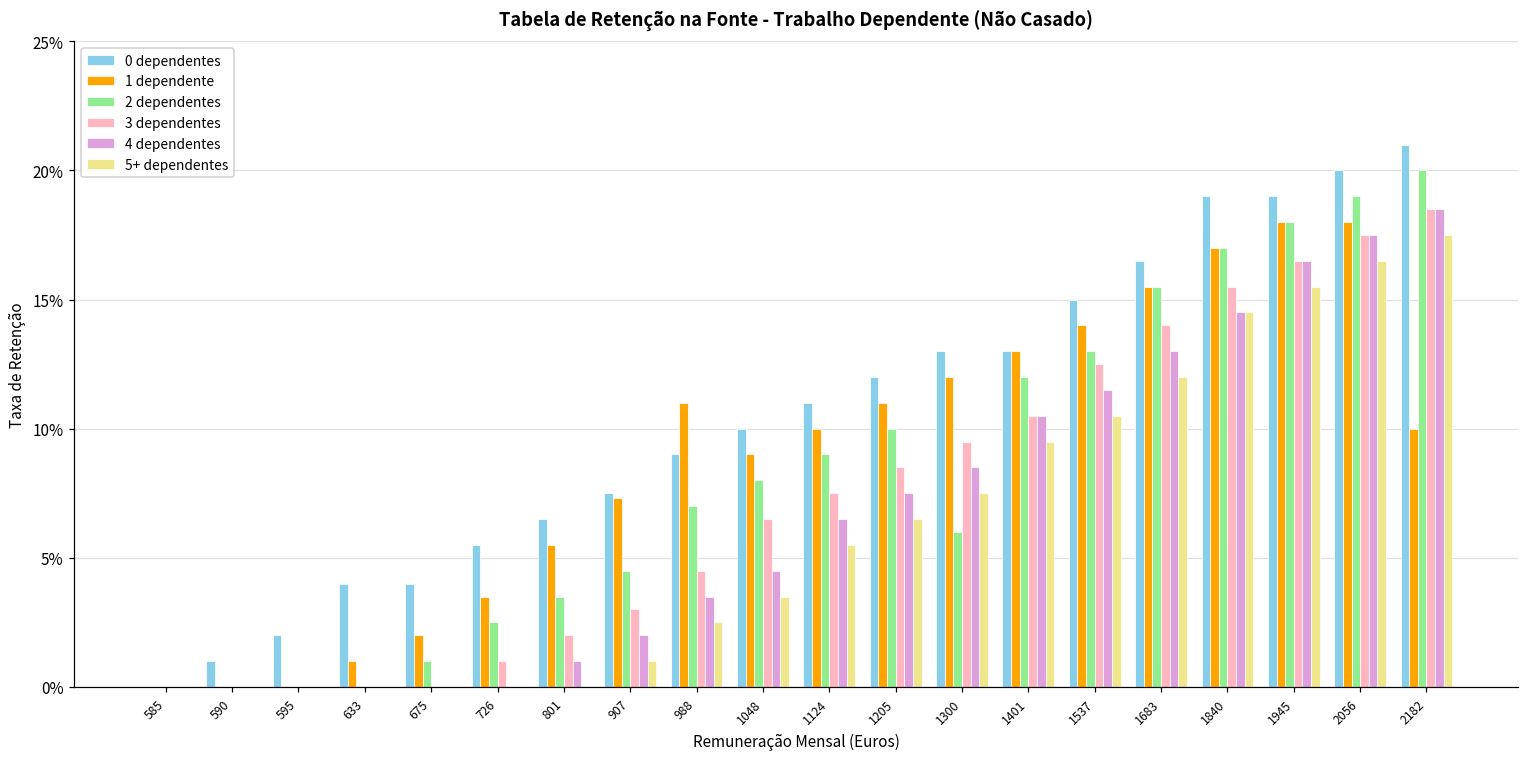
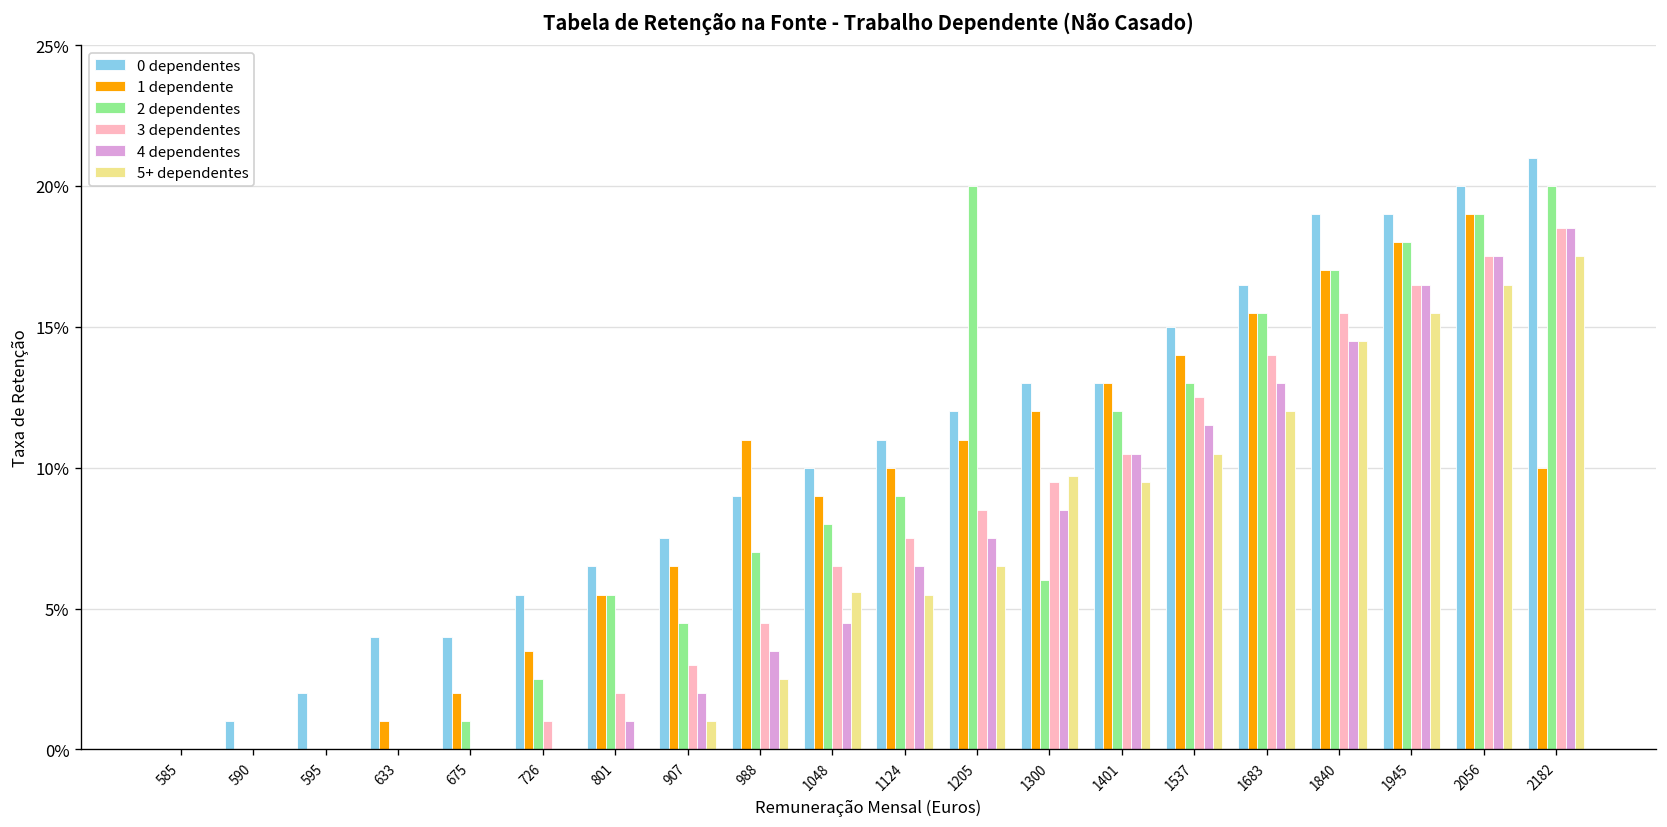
2 dependentes, 801: 3.5% -> 5.5%
1 dependente, 907: 7.3% -> 6.5%
5+ dependentes, 1048: 3.5% -> 5.6%
2 dependentes, 1205: 10.0% -> 20.0%
5+ dependentes, 1300: 7.5% -> 9.7%
1 dependente, 2056: 18.0% -> 19.0%
